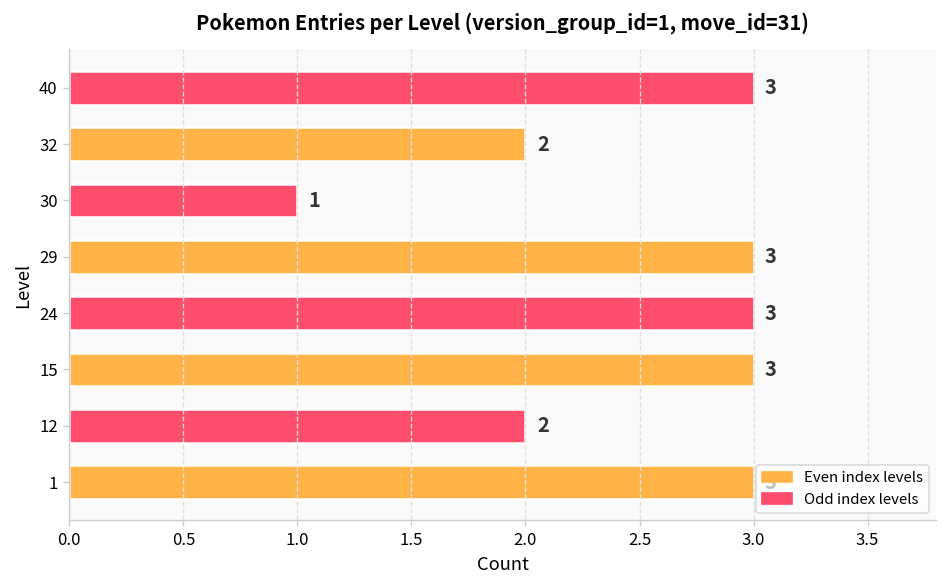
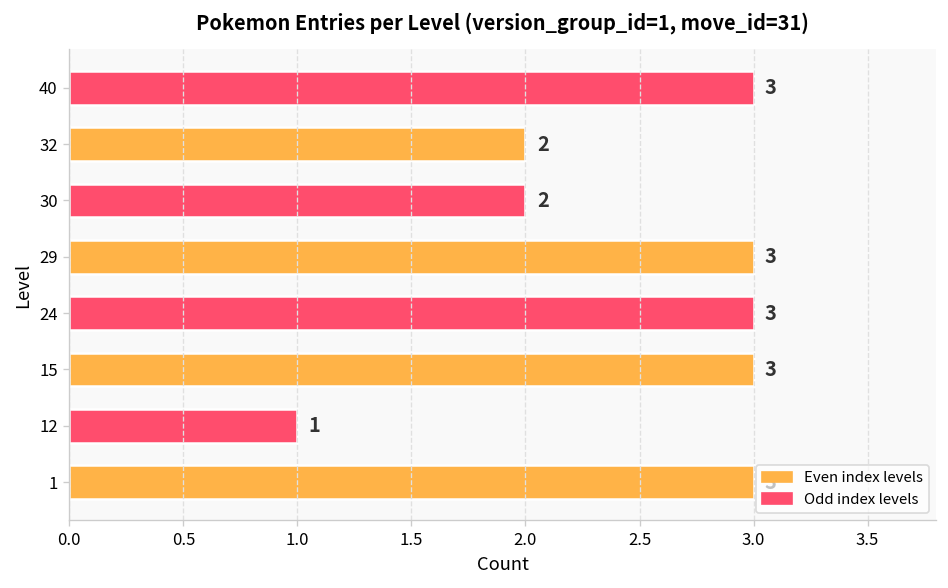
30: 1 -> 2
12: 2 -> 1
